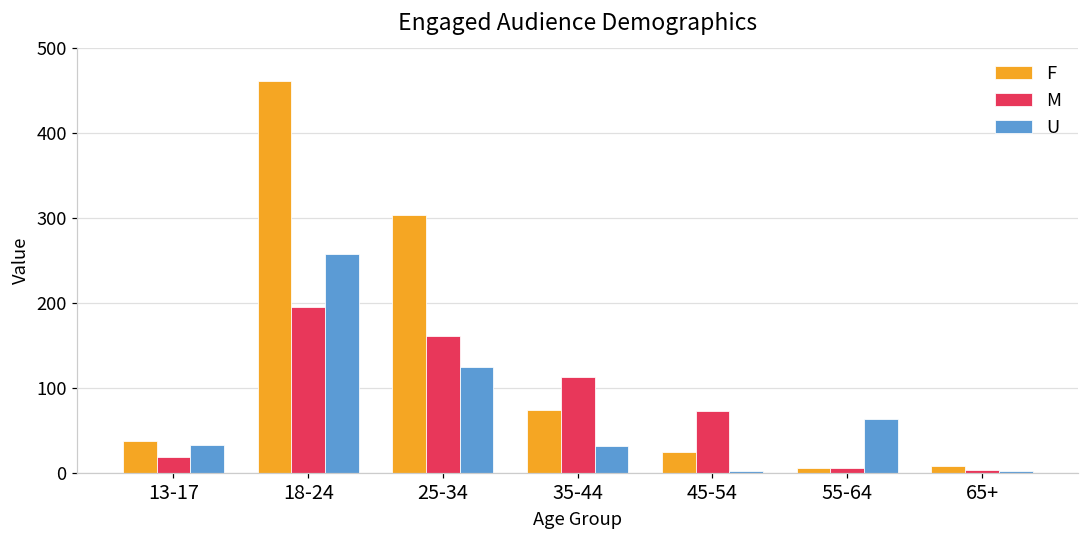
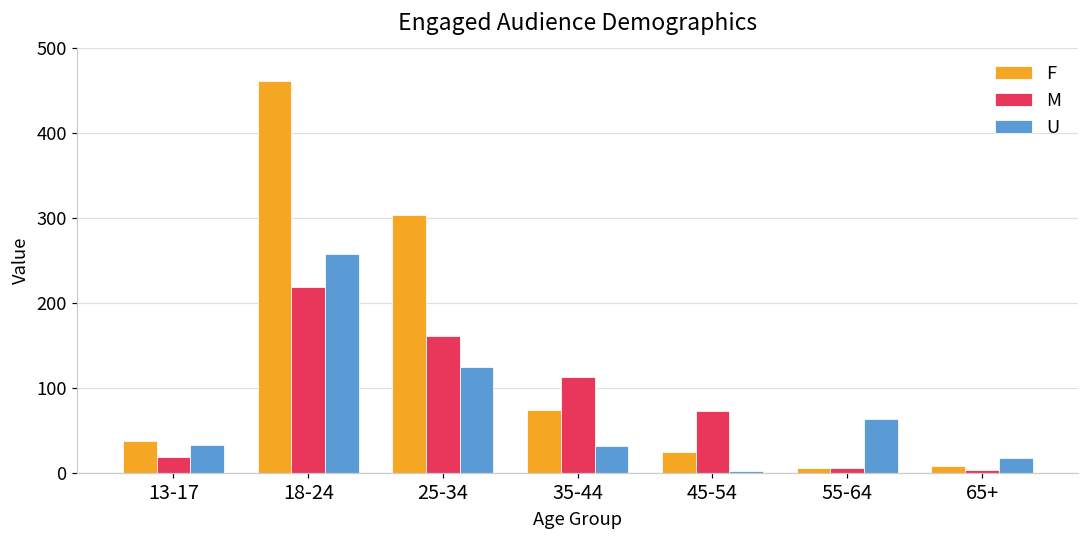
M, 18-24: 200 -> 220
U, 65+: 0 -> 20
